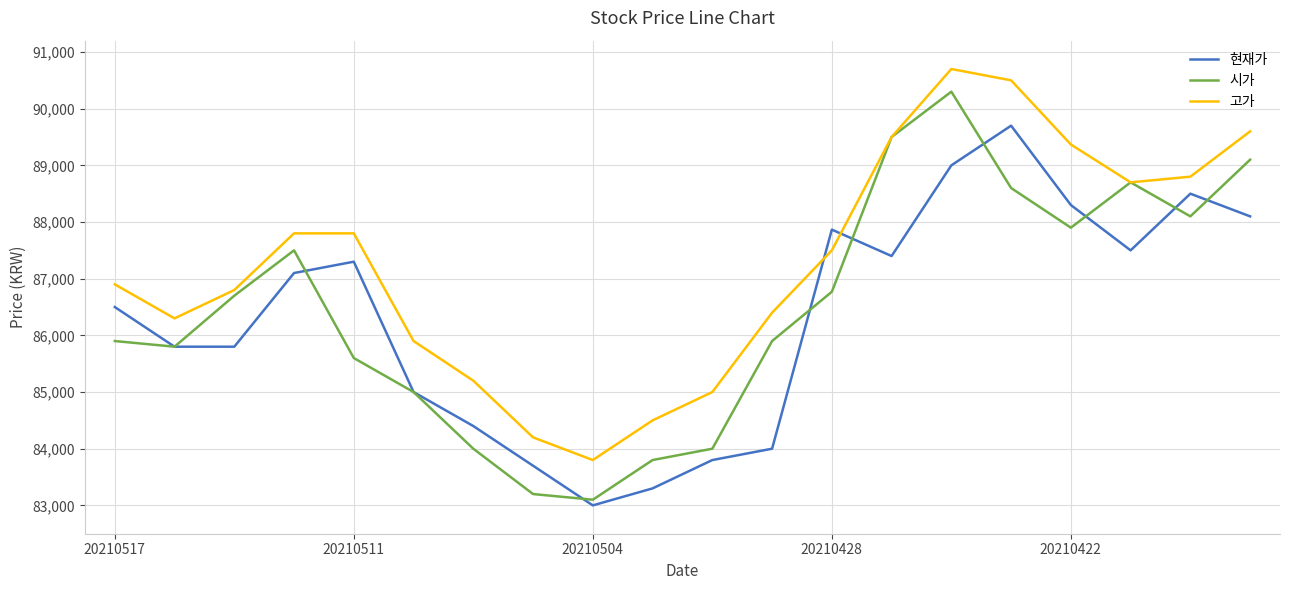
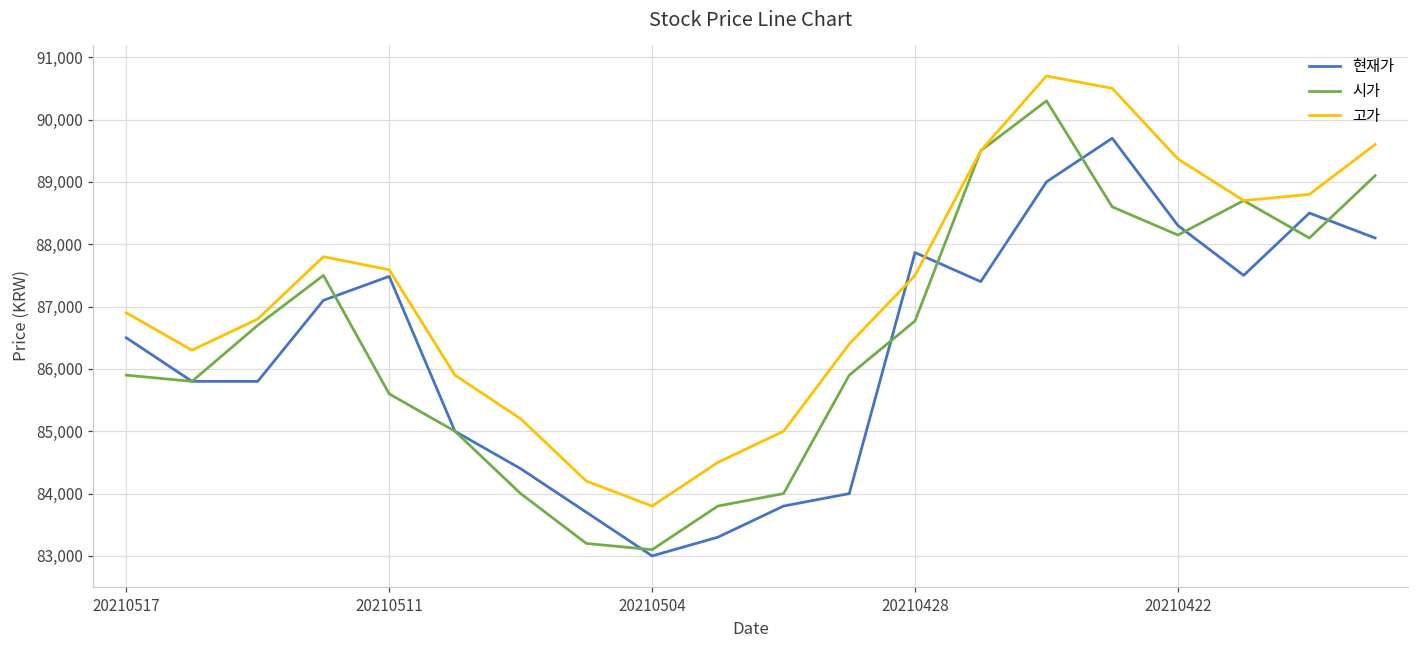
현재가, 20210511: 87,300 -> 87,500
고가, 20210511: 87,800 -> 87,600
시가, 20210422: 87,900 -> 88,100
